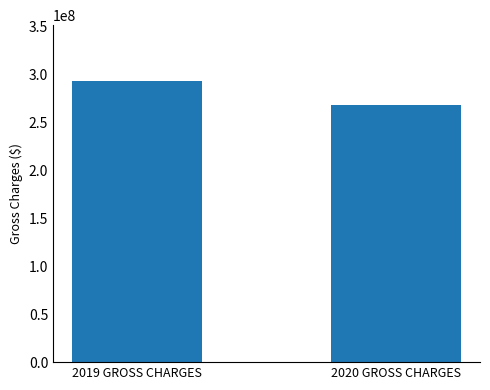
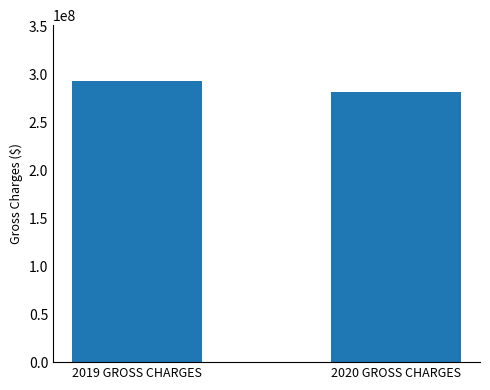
2020 GROSS CHARGES: 270000000 -> 280000000
